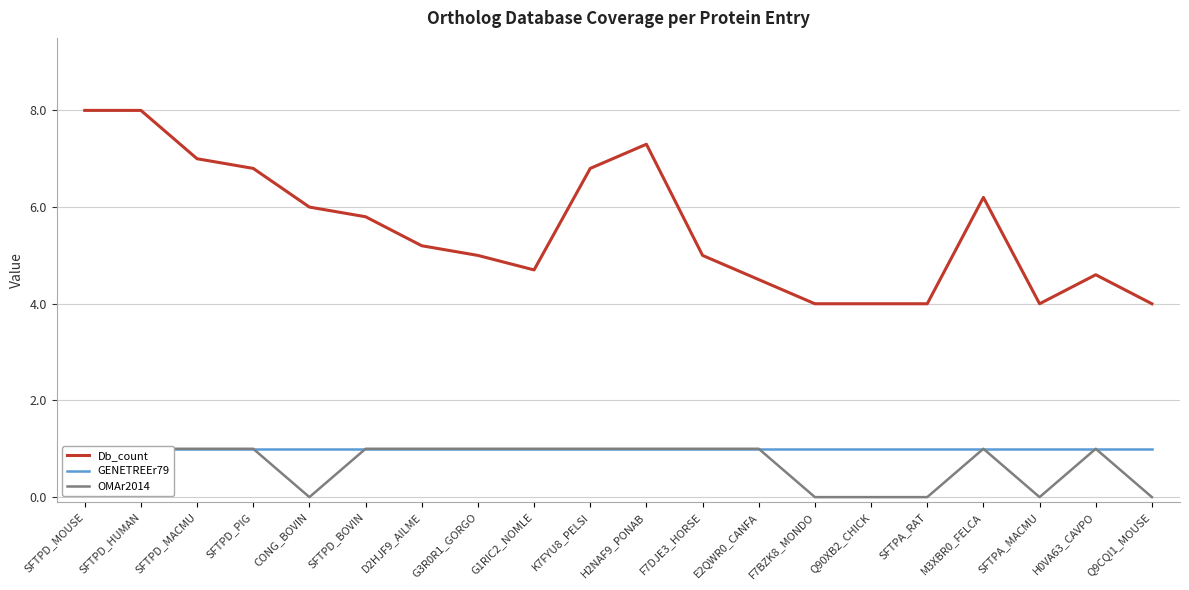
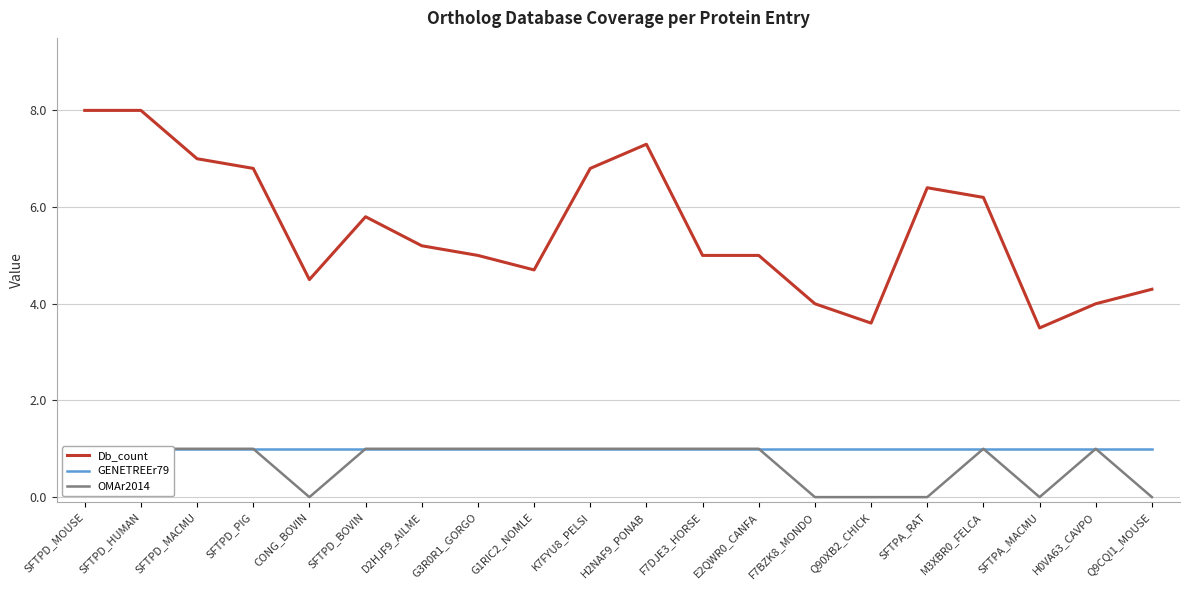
Db_count, CONG_BOVIN: 6.0 -> 4.5
Db_count, E2QWR0_CANFA: 4.5 -> 5.0
Db_count, Q90XB2_CHICK: 4.0 -> 3.6
Db_count, SFTPA_RAT: 4.0 -> 6.4
Db_count, SFTPA_MACMU: 4.0 -> 3.5
Db_count, H0VA63_CAVPO: 4.6 -> 4.0
Db_count, Q9CQI1_MOUSE: 4.0 -> 4.3
